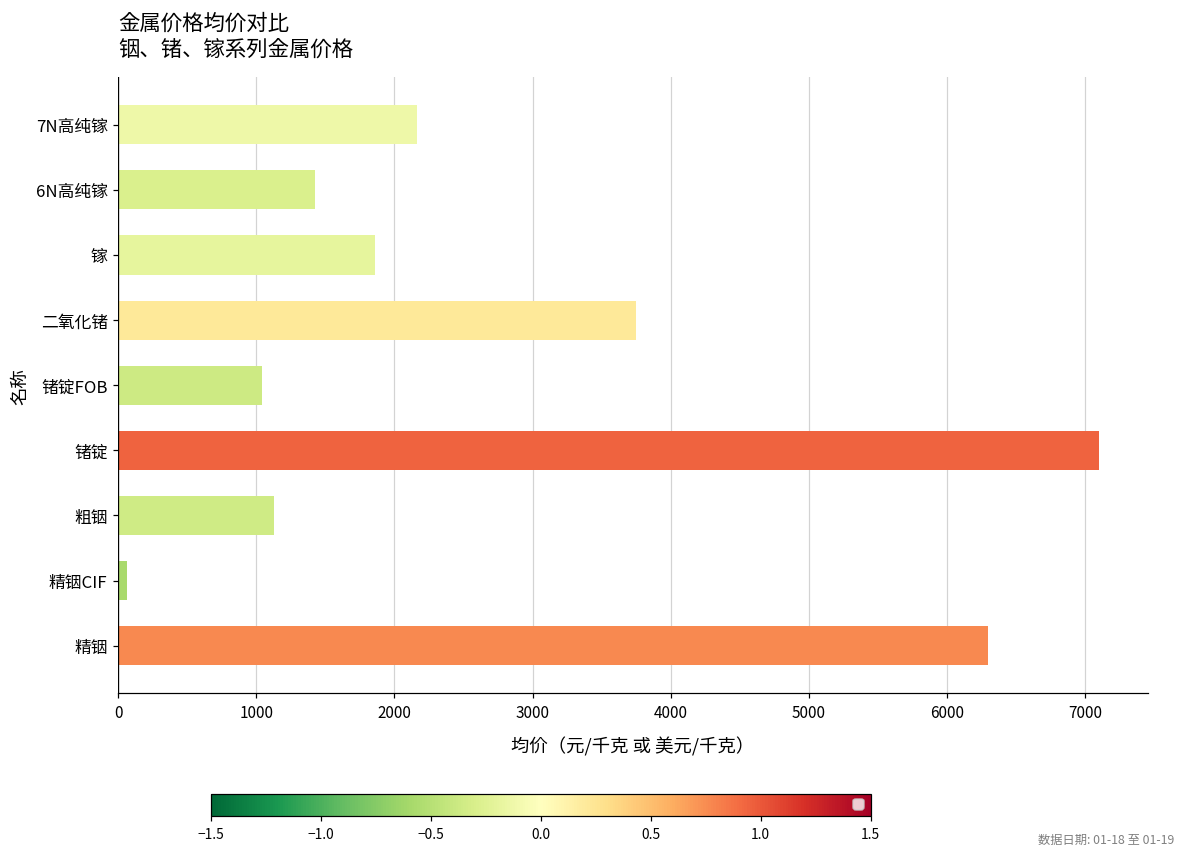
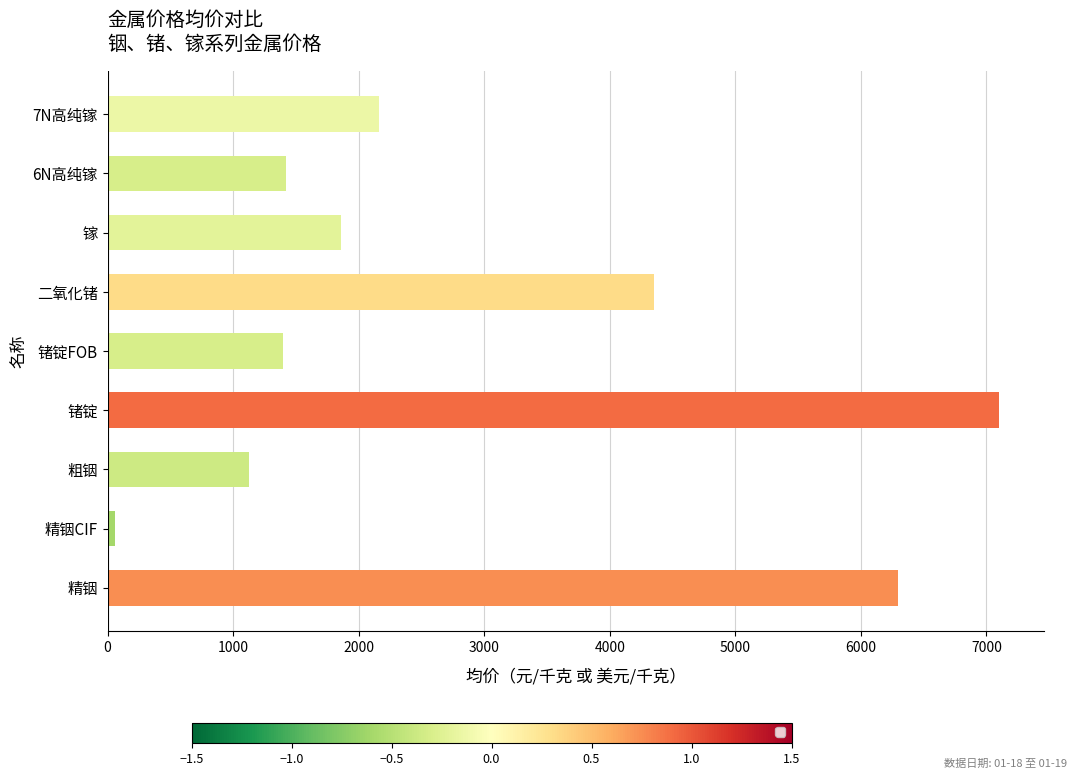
二氧化锗: 3750 -> 4350
锗锭FOB: 1040 -> 1400
